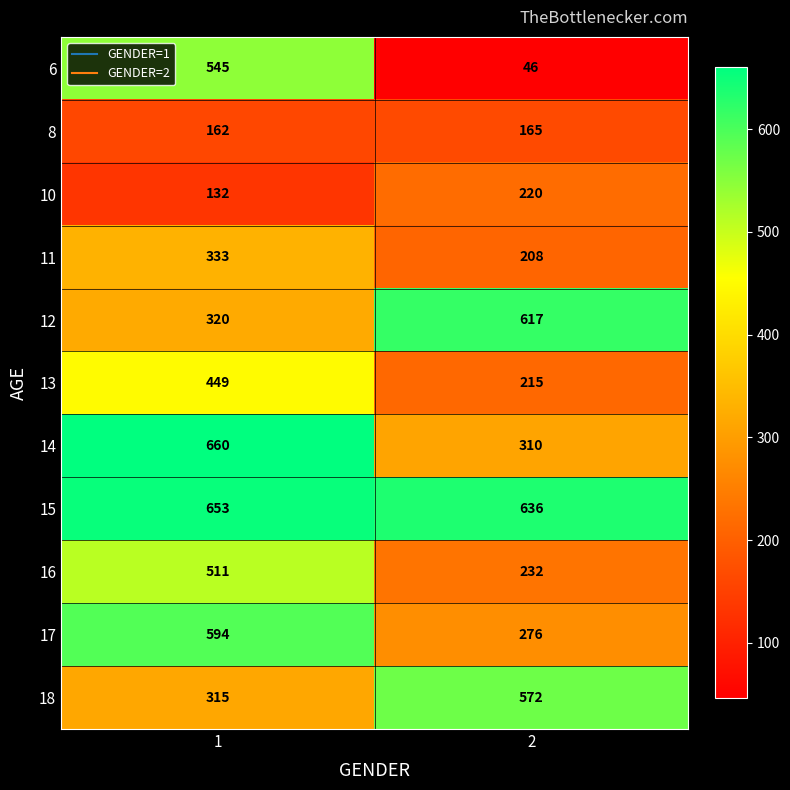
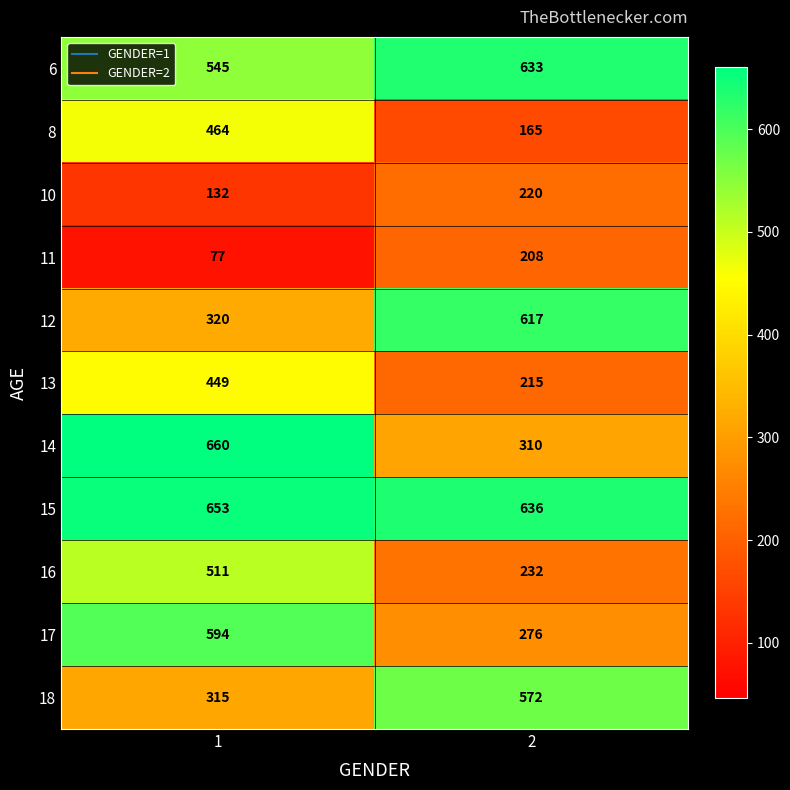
6, 2: 46 -> 633
8, 1: 162 -> 464
11, 1: 333 -> 77
